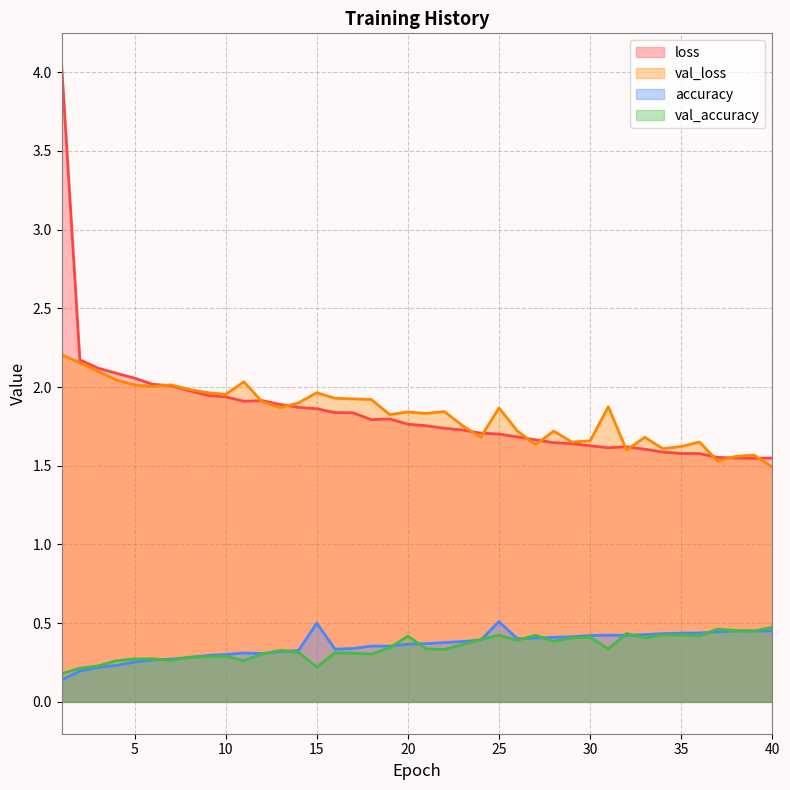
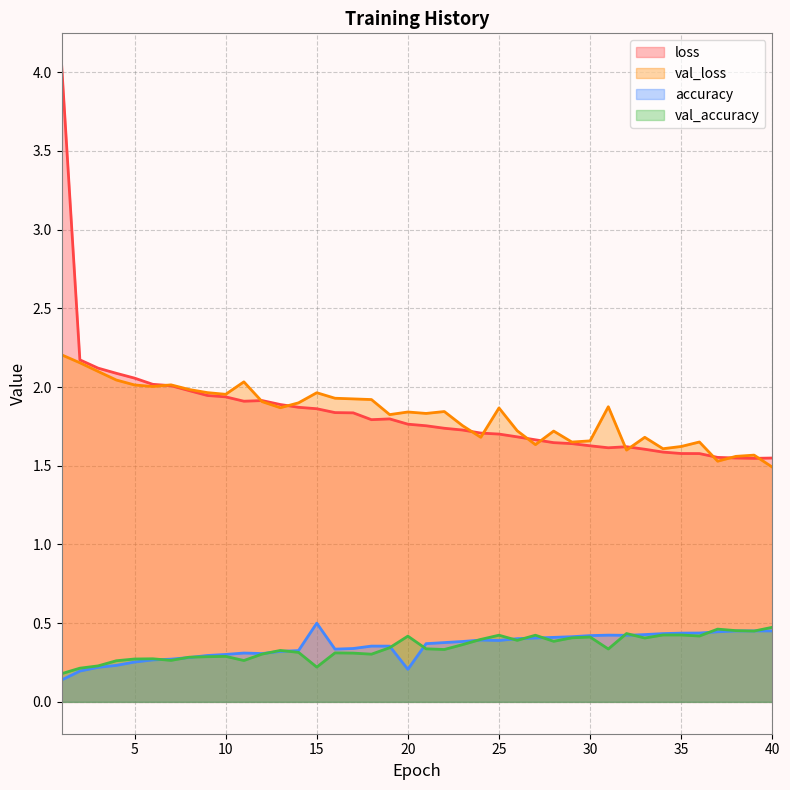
accuracy, 20: 0.37 -> 0.21
accuracy, 25: 0.51 -> 0.39
